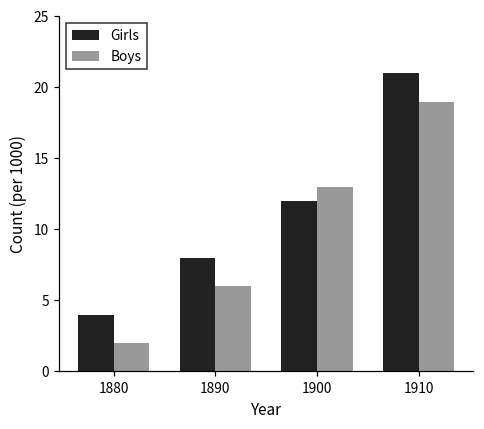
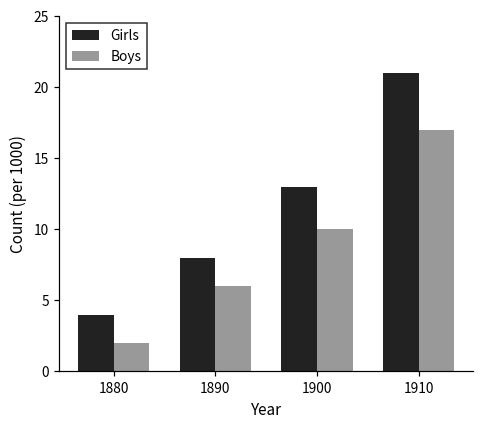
Girls, 1900: 12 -> 13
Boys, 1900: 13 -> 10
Boys, 1910: 19 -> 17
